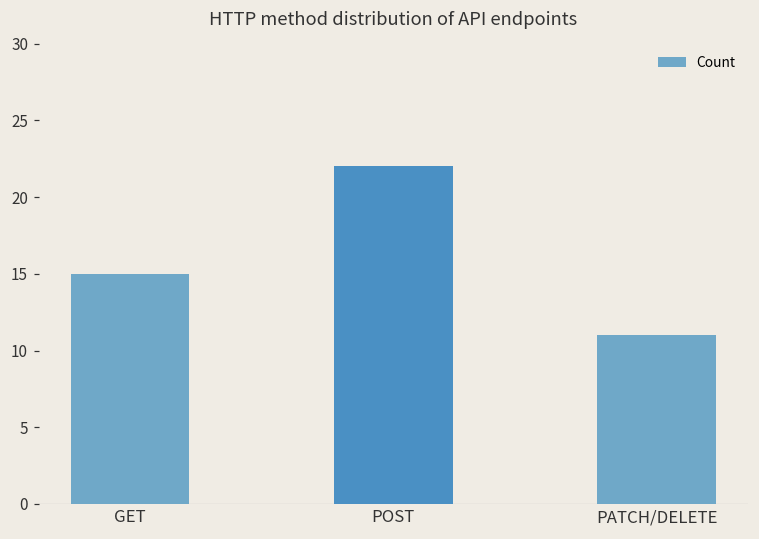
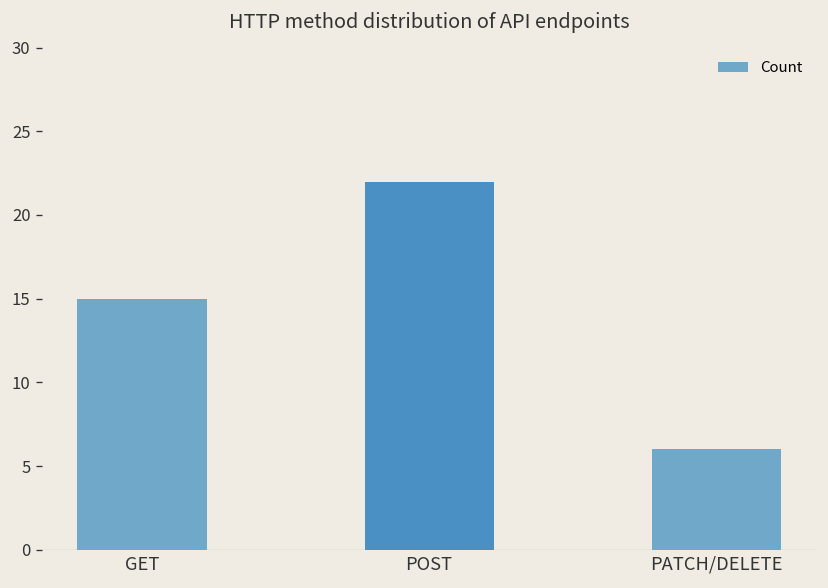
PATCH/DELETE: 11 -> 6
